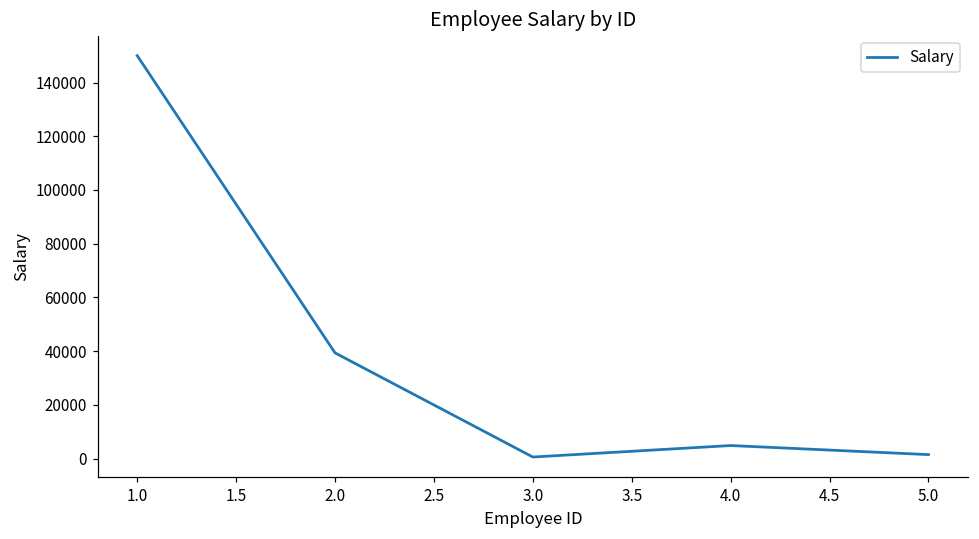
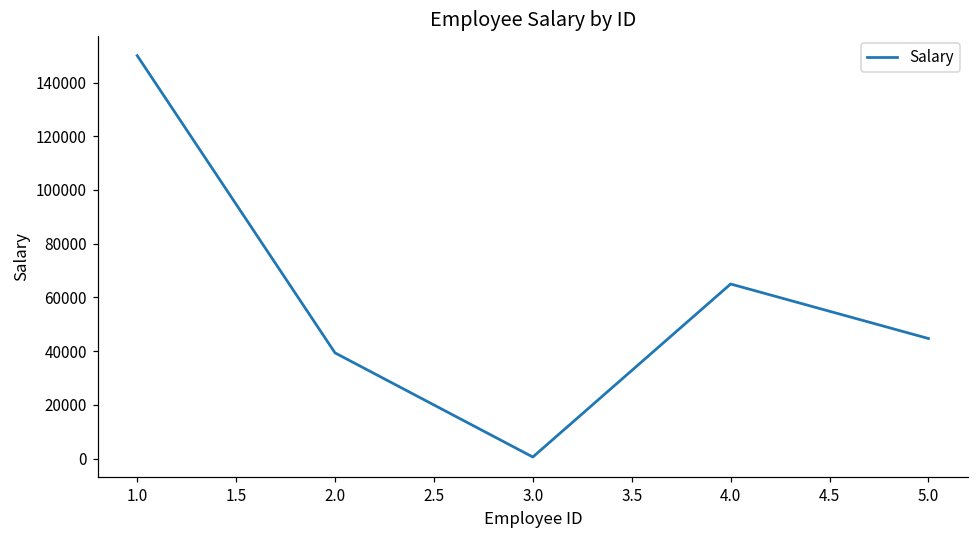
4.0: 5000 -> 65000
5.0: 2000 -> 45000
